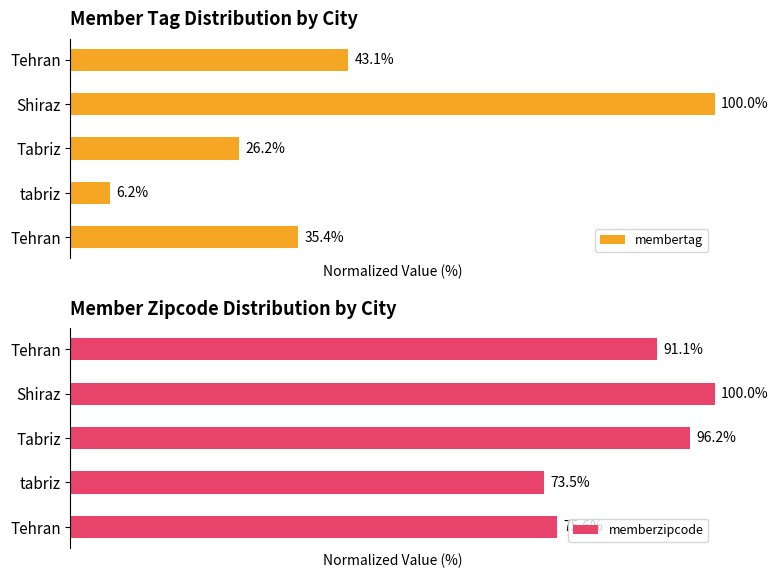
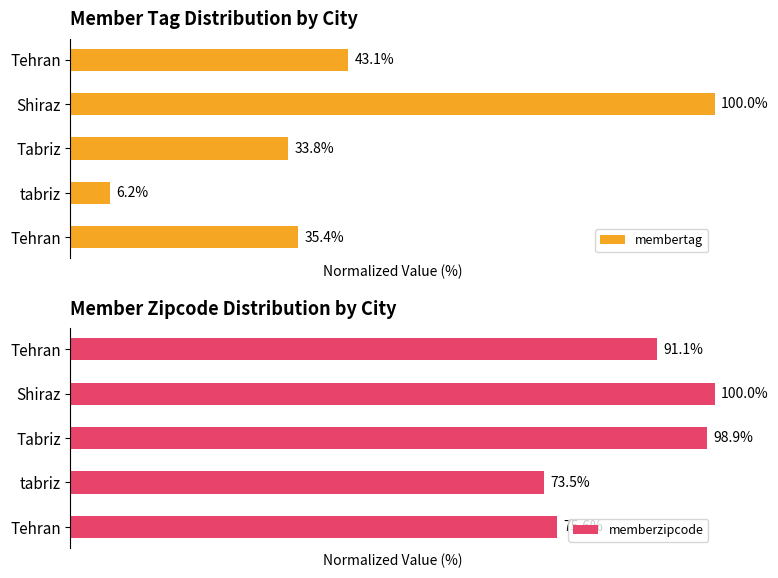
Member Tag Distribution by City, Tabriz: 26.2% -> 33.8%
Member Zipcode Distribution by City, Tabriz: 96.2% -> 98.9%
